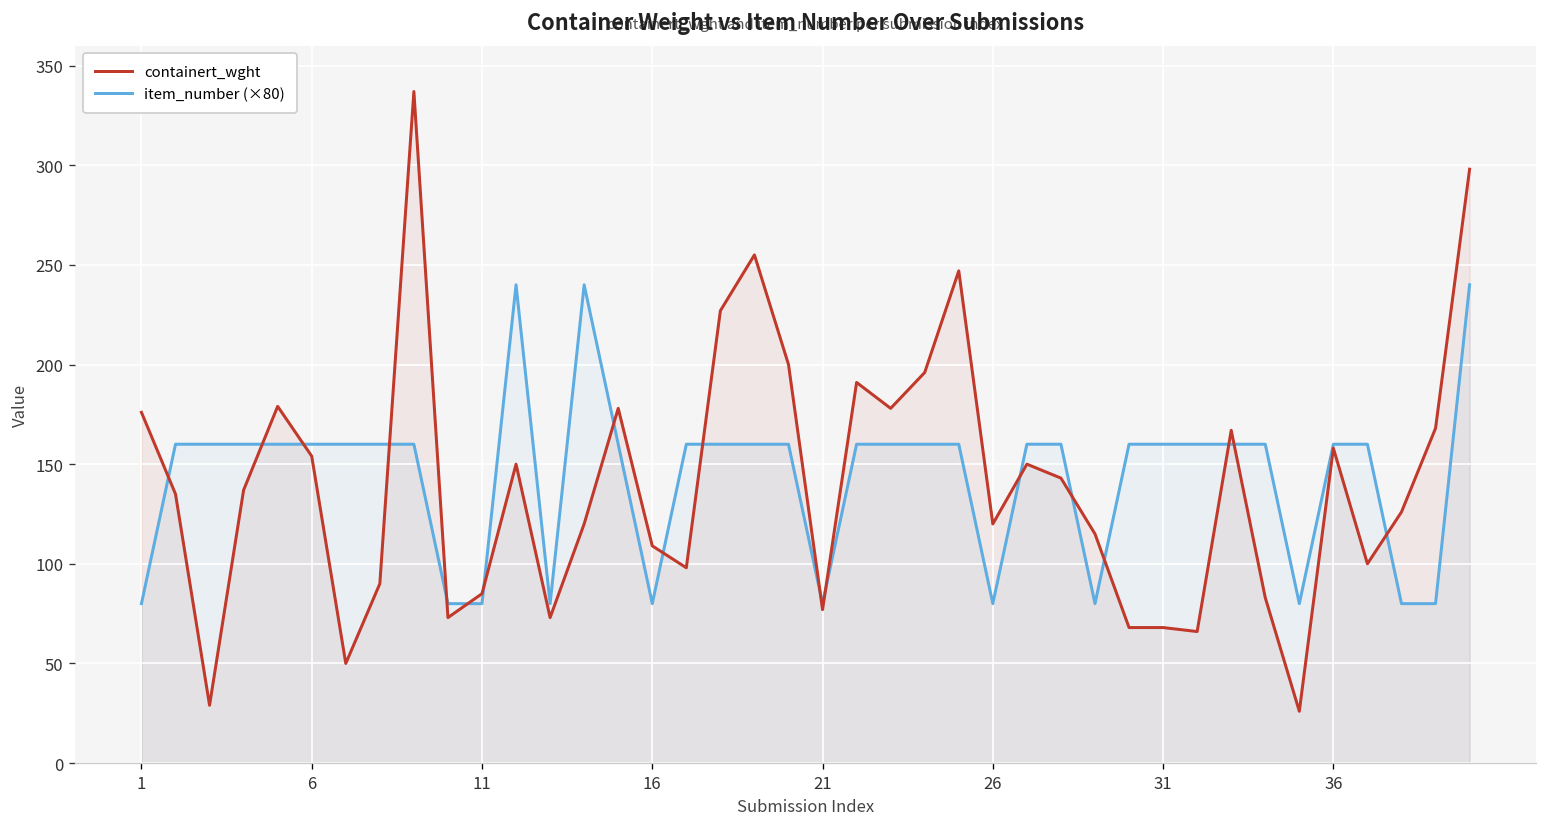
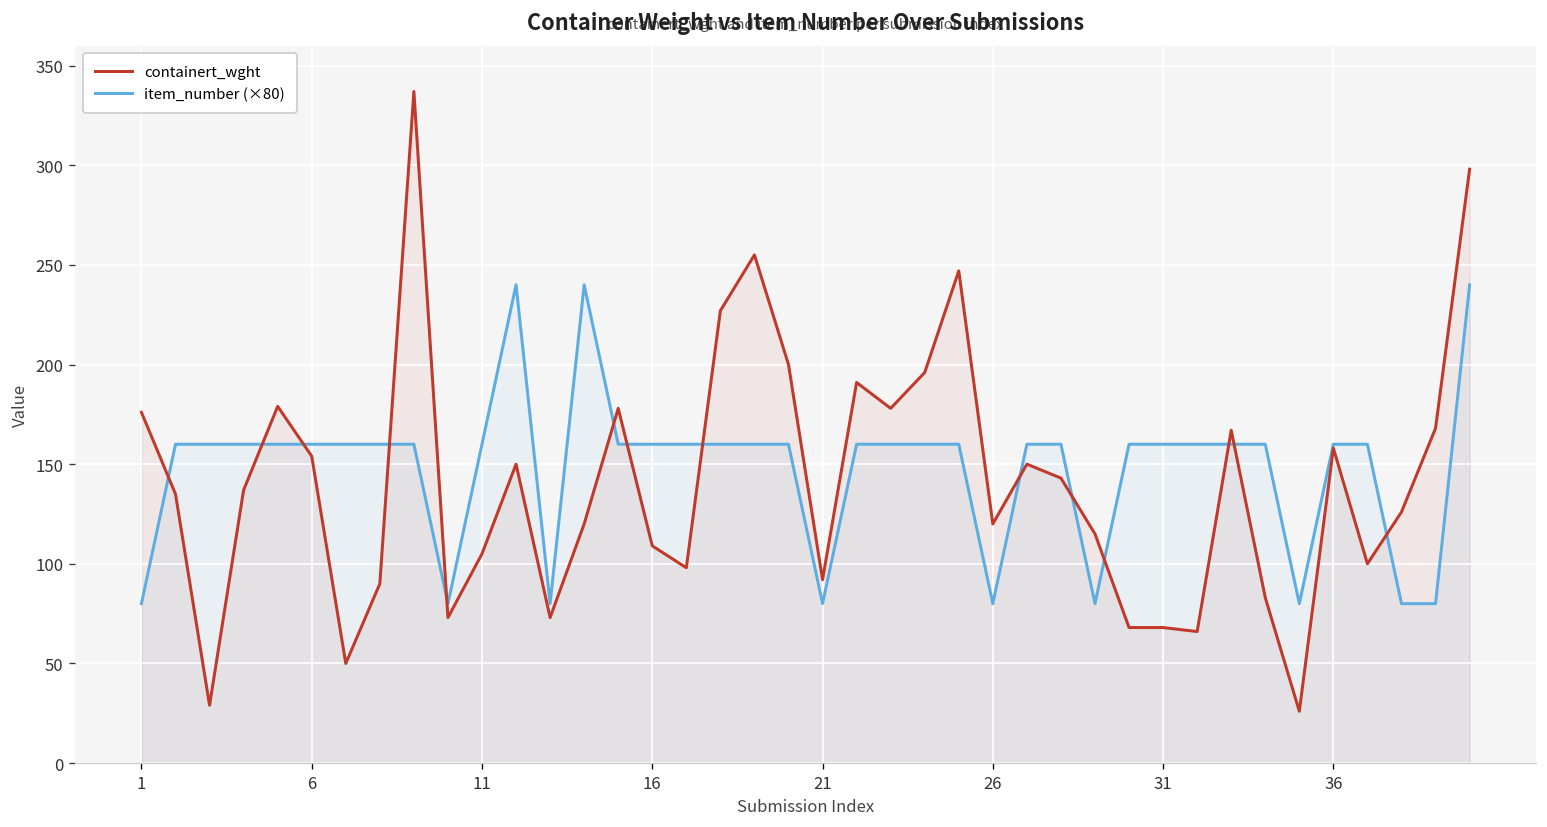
containert_wght, 11: 85 -> 105
item_number (×80), 11: 80 -> 160
item_number (×80), 16: 80 -> 160
containert_wght, 21: 77 -> 92
